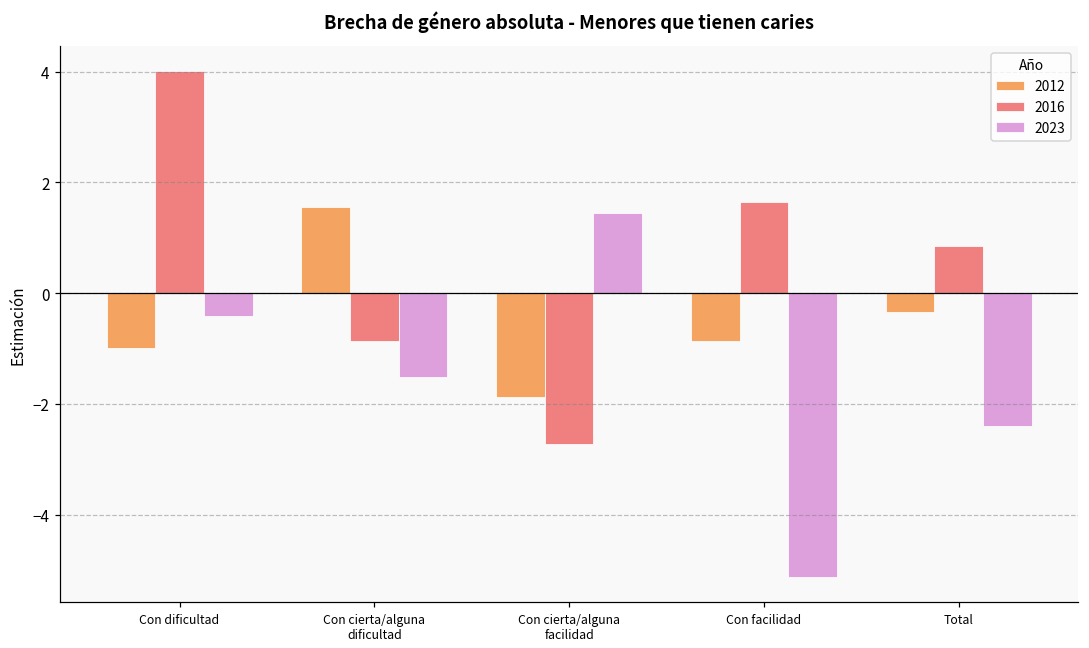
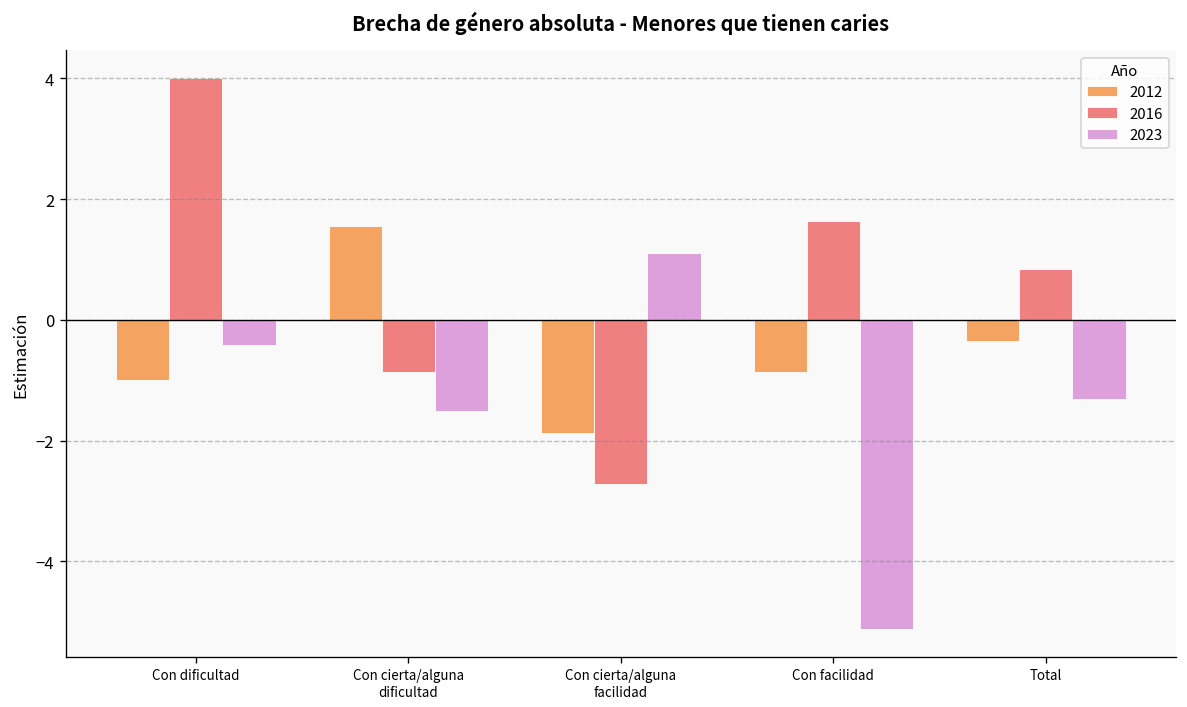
2023, Con cierta/alguna facilidad: 1.4 -> 1.1
2023, Total: -2.4 -> -1.3
